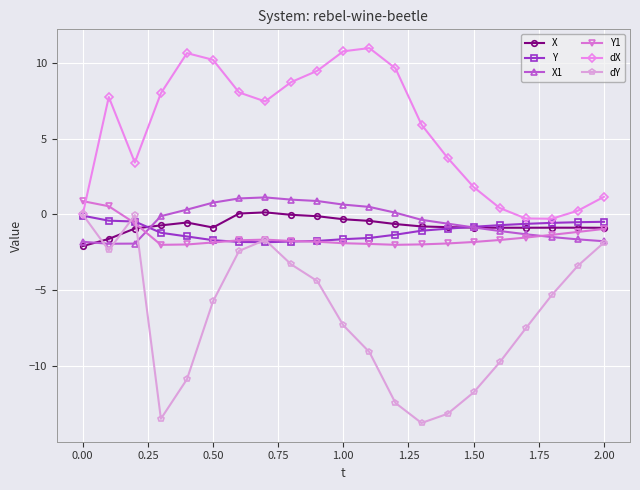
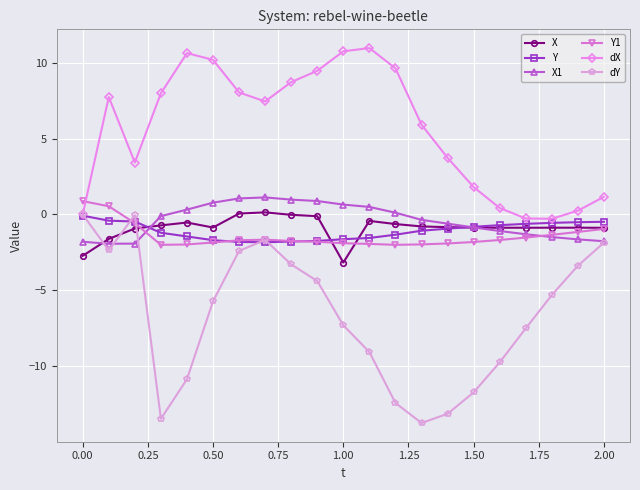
X, 0.00: -2.1 -> -2.7
X, 1.00: -0.3 -> -3.2
